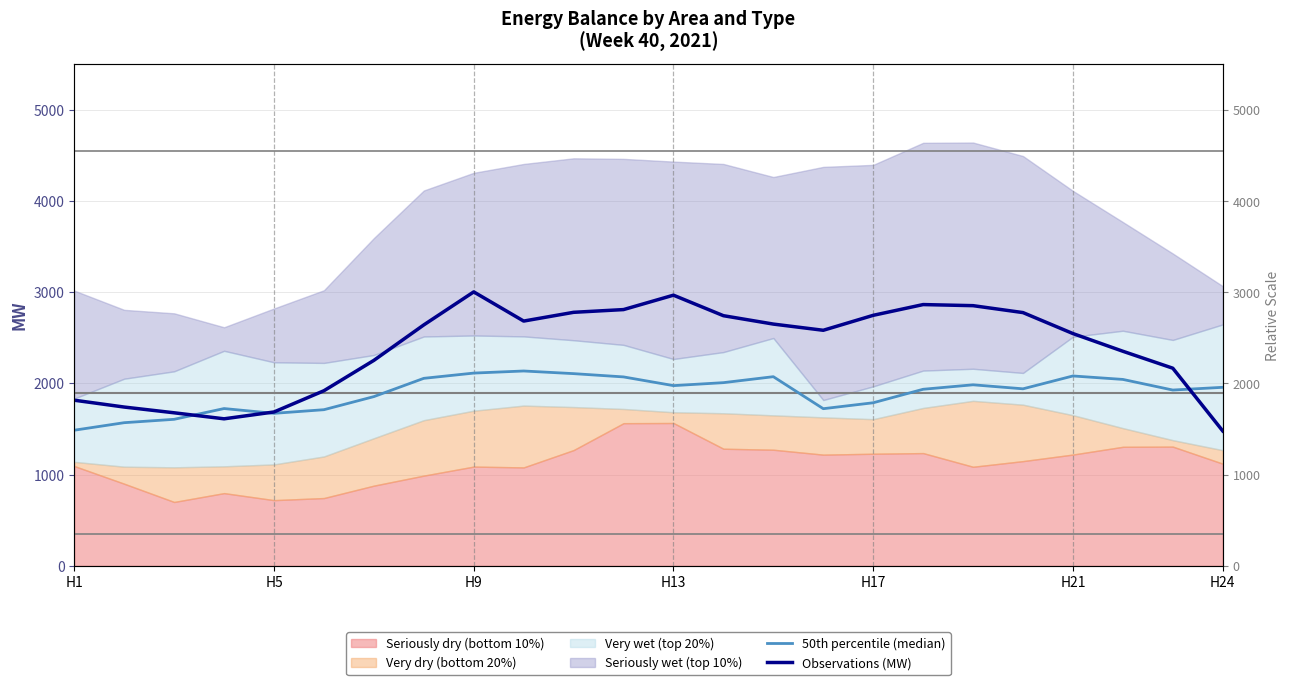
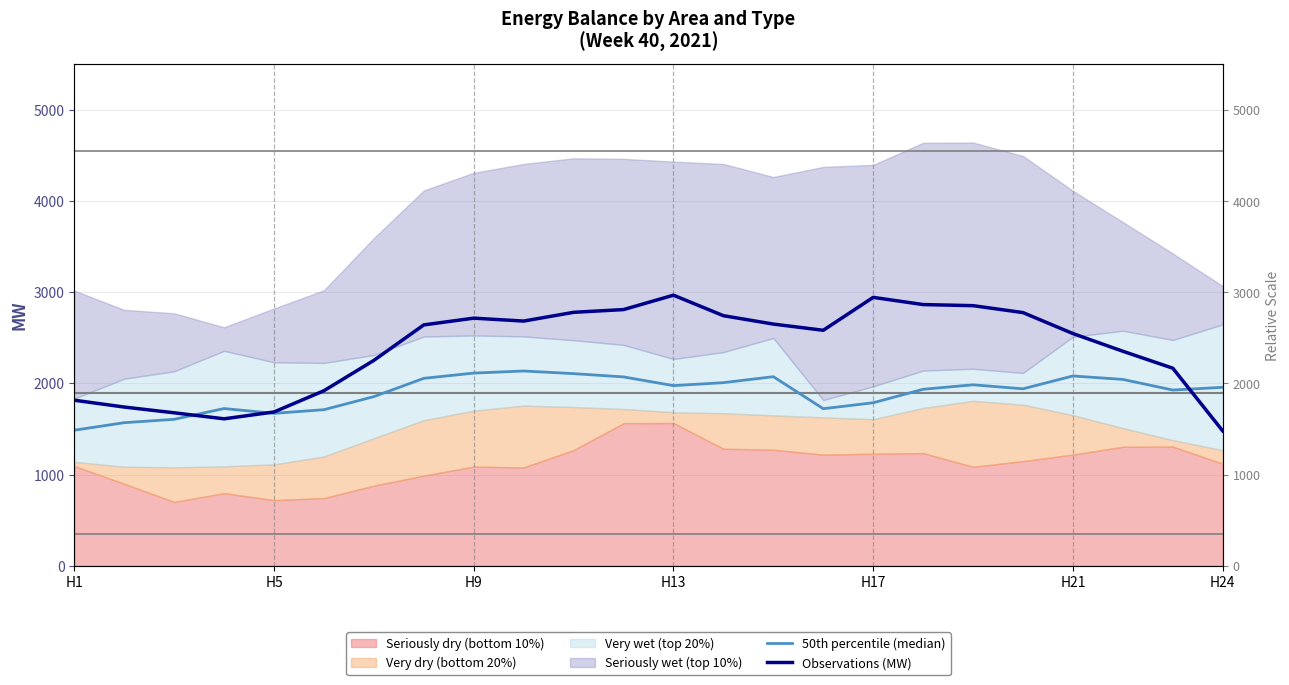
Observations (MW), H9: 3000 -> 2700
Observations (MW), H17: 2700 -> 2900
